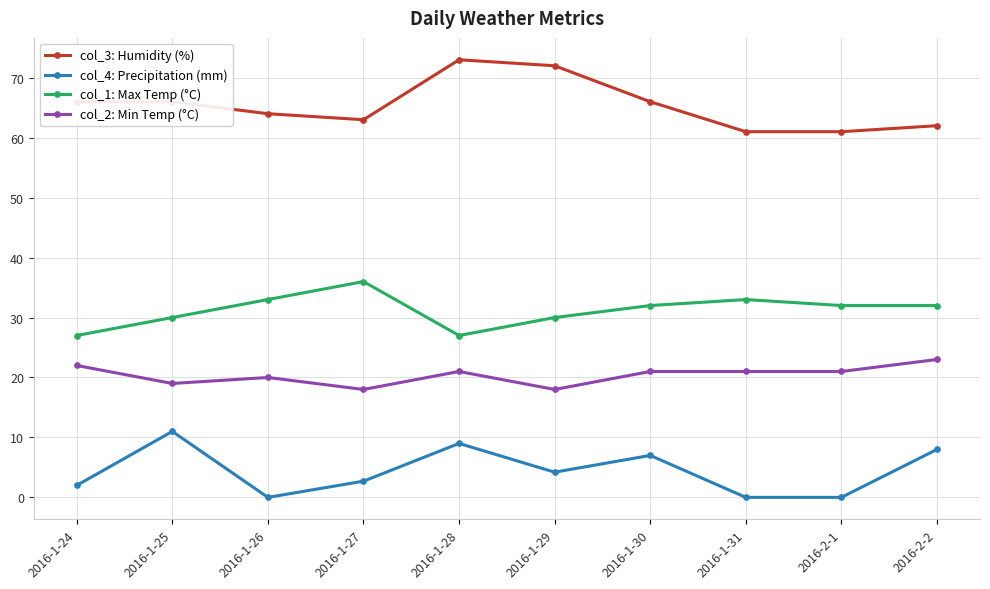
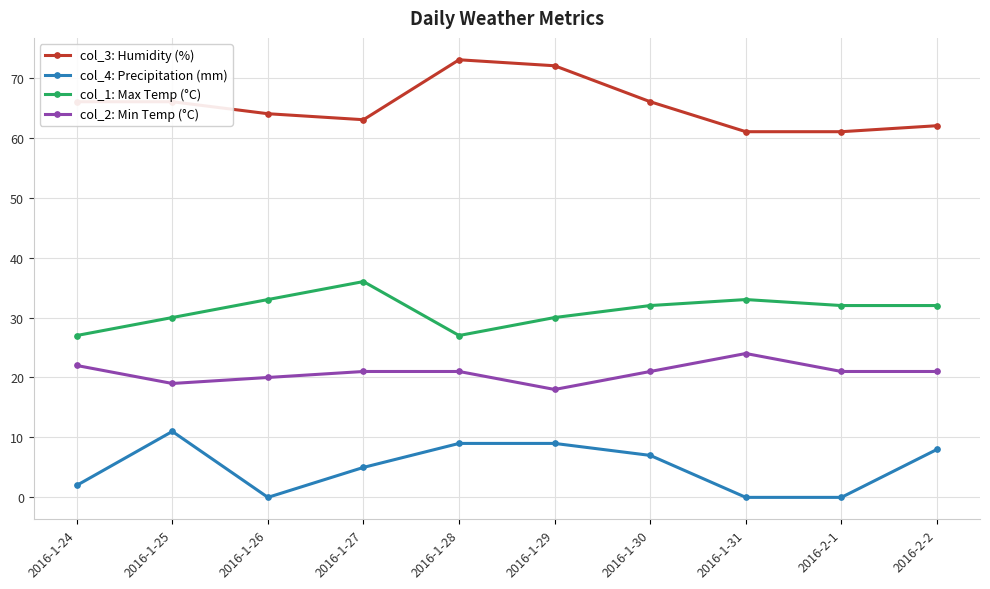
col_4: Precipitation (mm), 2016-1-27: 3 -> 5
col_2: Min Temp (°C), 2016-1-27: 18 -> 21
col_4: Precipitation (mm), 2016-1-29: 4 -> 9
col_2: Min Temp (°C), 2016-1-31: 21 -> 24
col_2: Min Temp (°C), 2016-2-2: 23 -> 21
